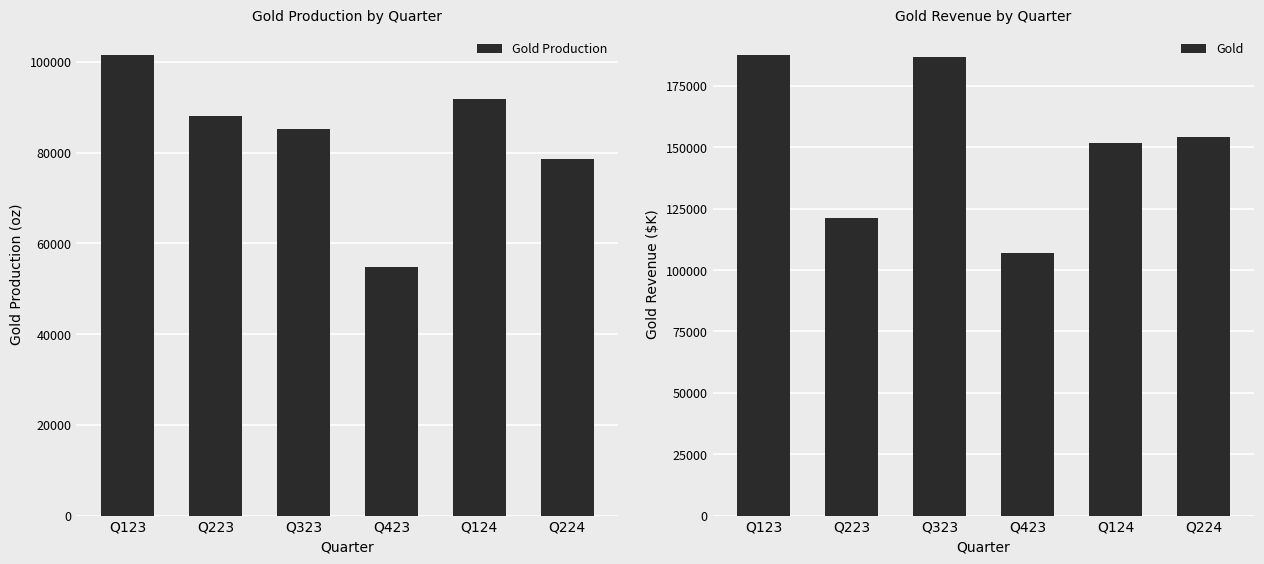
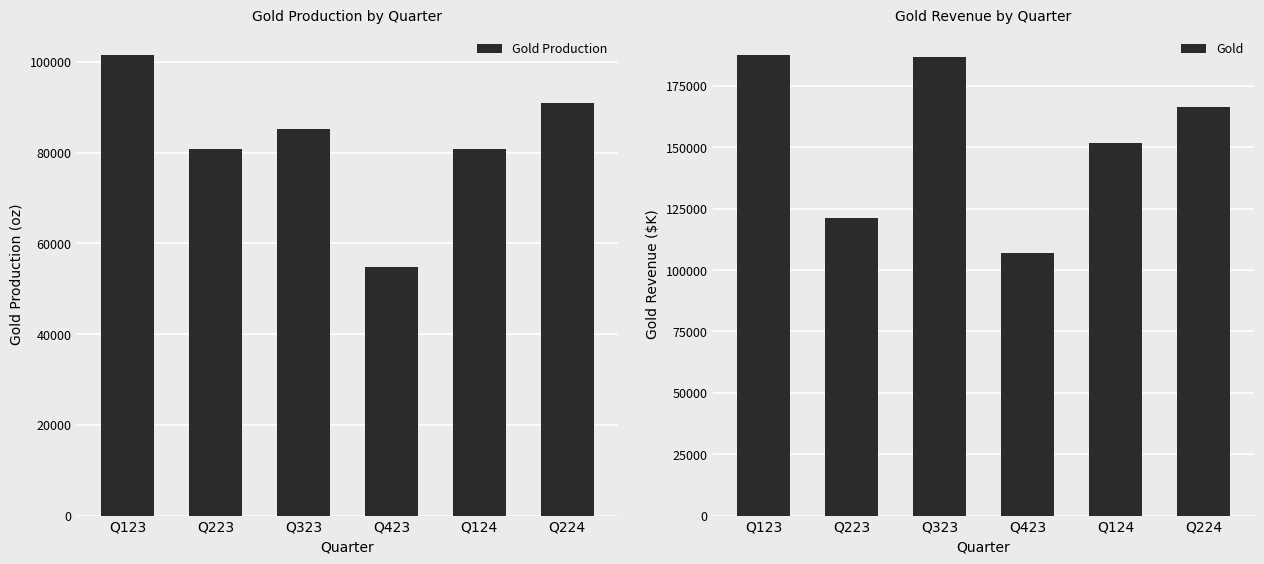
Gold Production by Quarter, Q223: 88000 -> 81000
Gold Production by Quarter, Q124: 92000 -> 81000
Gold Production by Quarter, Q224: 79000 -> 91000
Gold Revenue by Quarter, Q224: 154000 -> 166000
